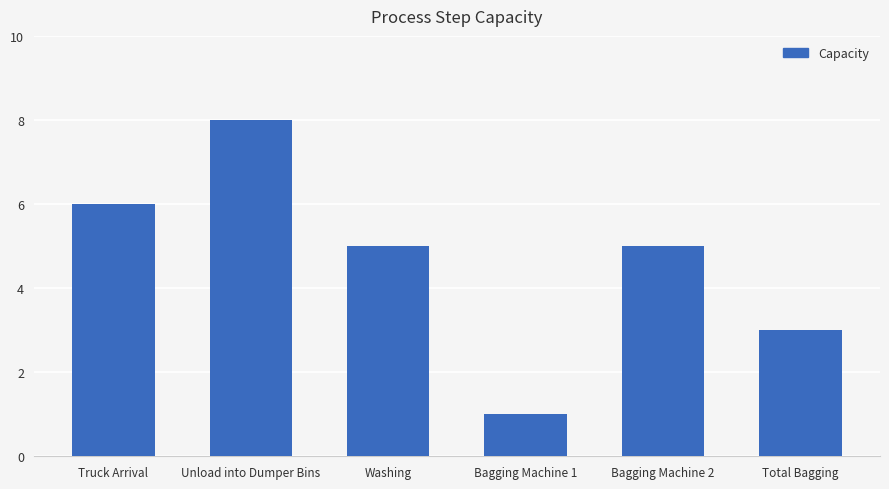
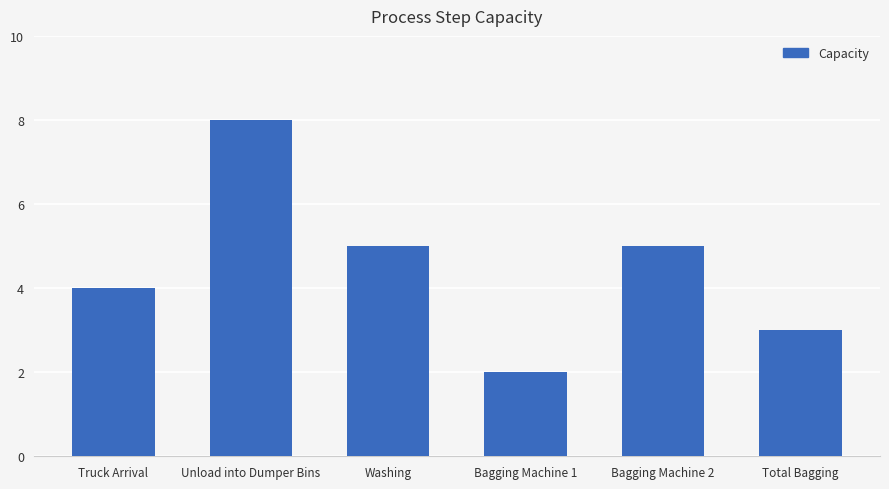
Truck Arrival: 6 -> 4
Bagging Machine 1: 1 -> 2
